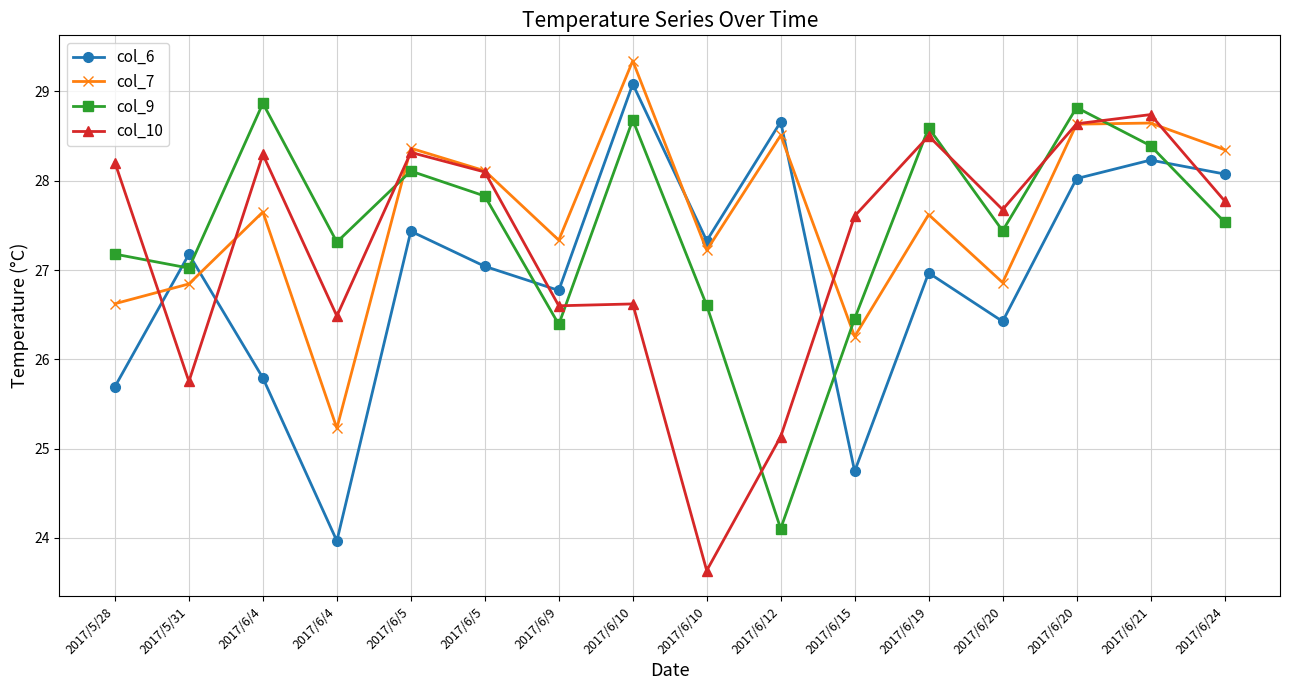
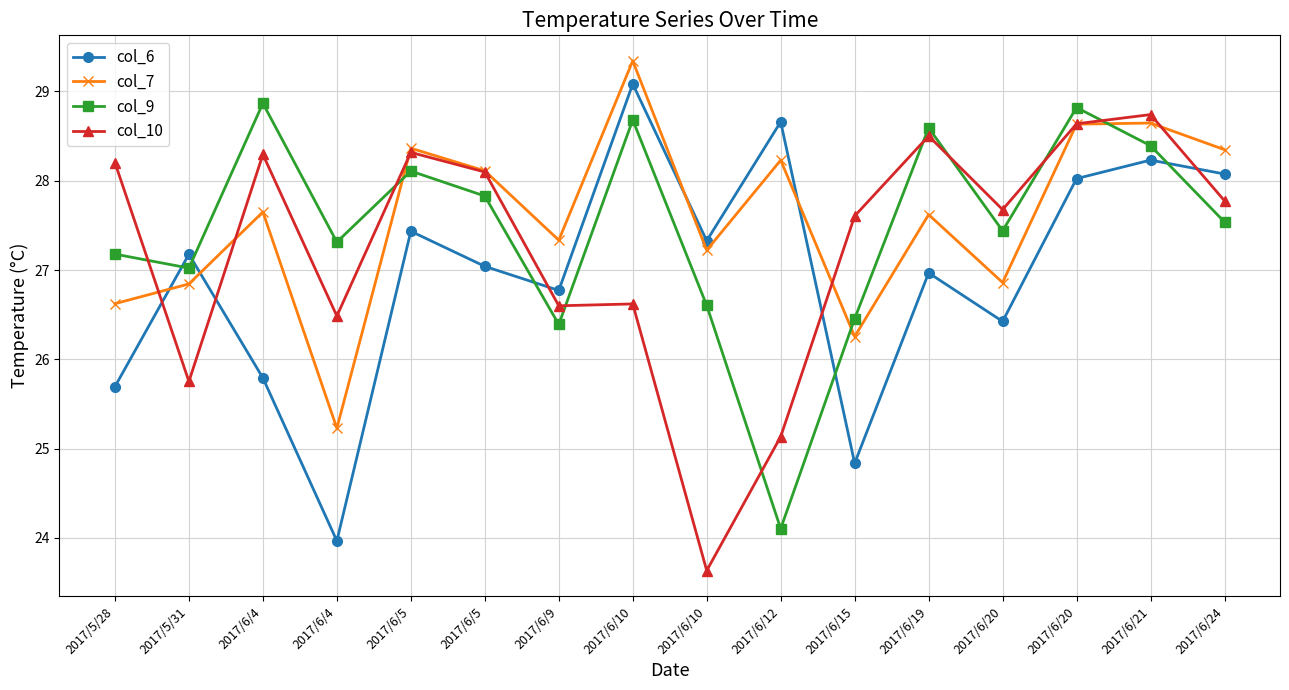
col_7, 2017/6/12: 28.5 -> 28.2
col_6, 2017/6/15: 24.7 -> 24.8
